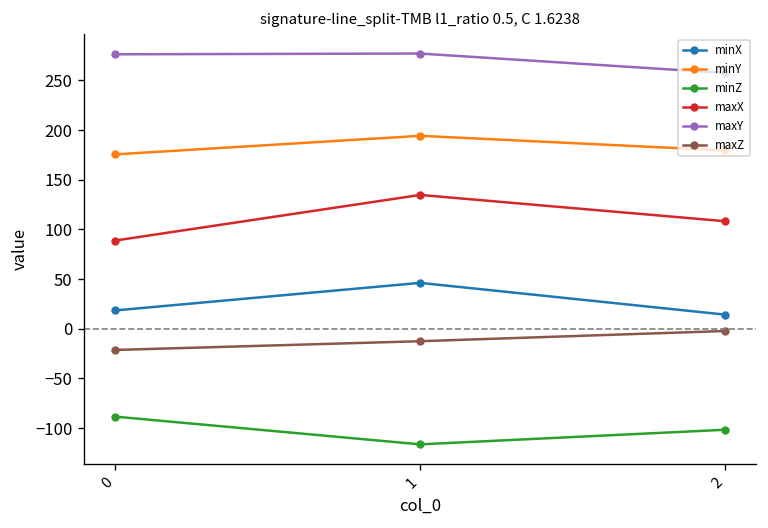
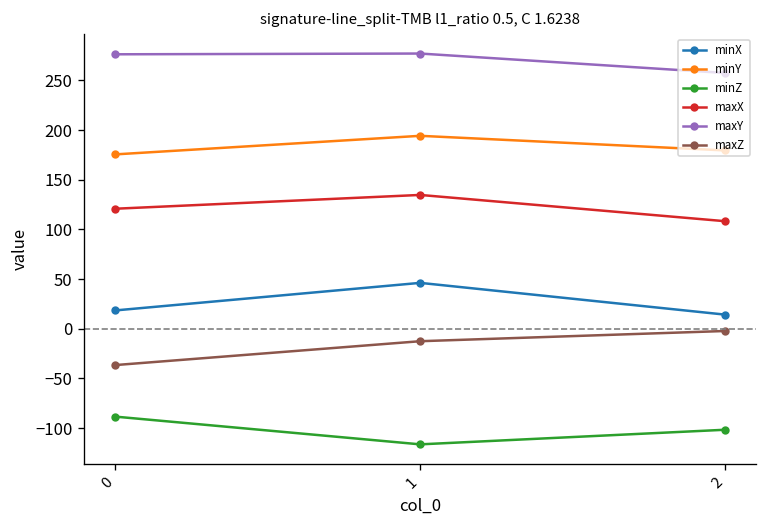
maxX, 0: 90 -> 120
maxZ, 0: -20 -> -40
